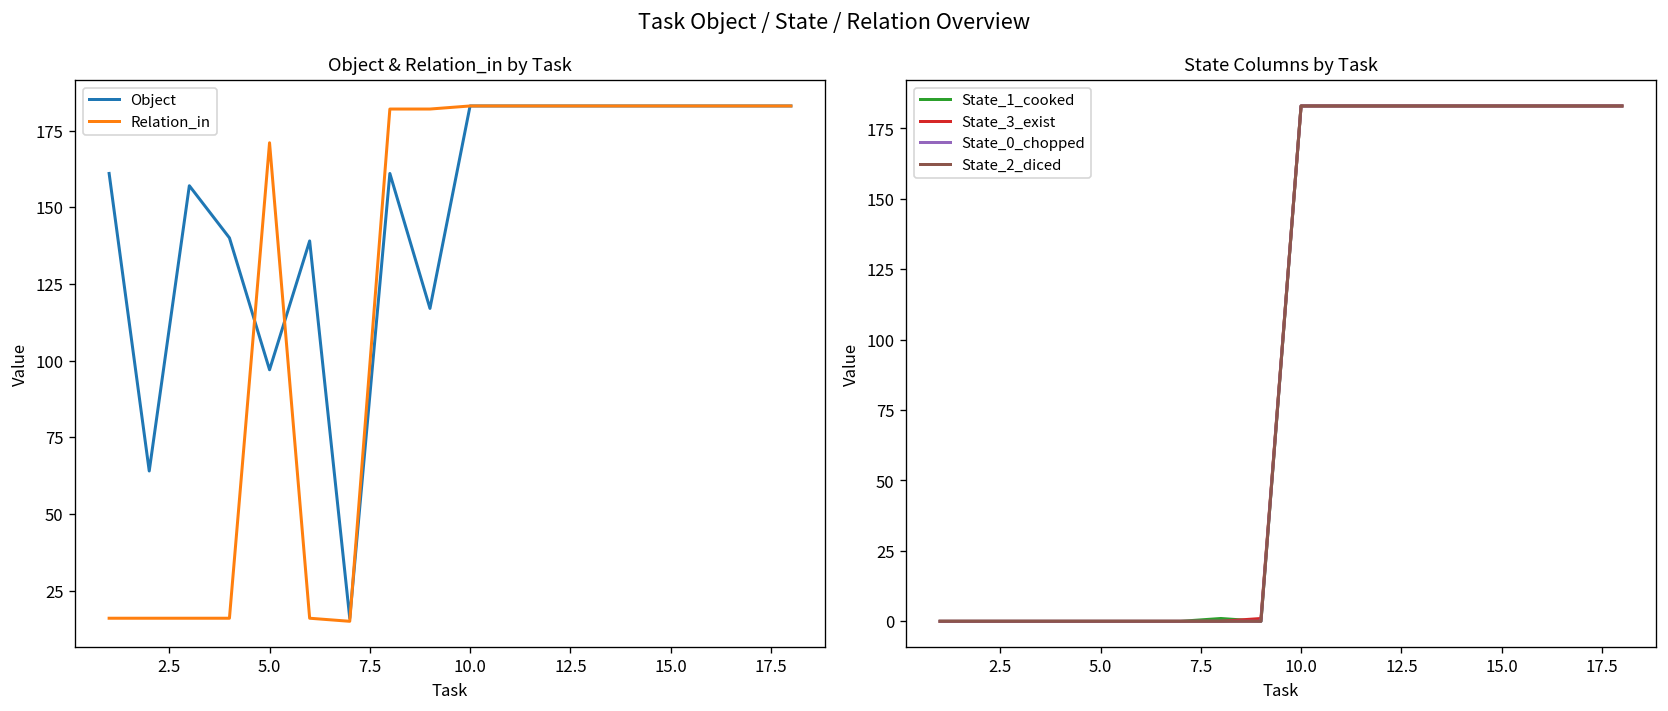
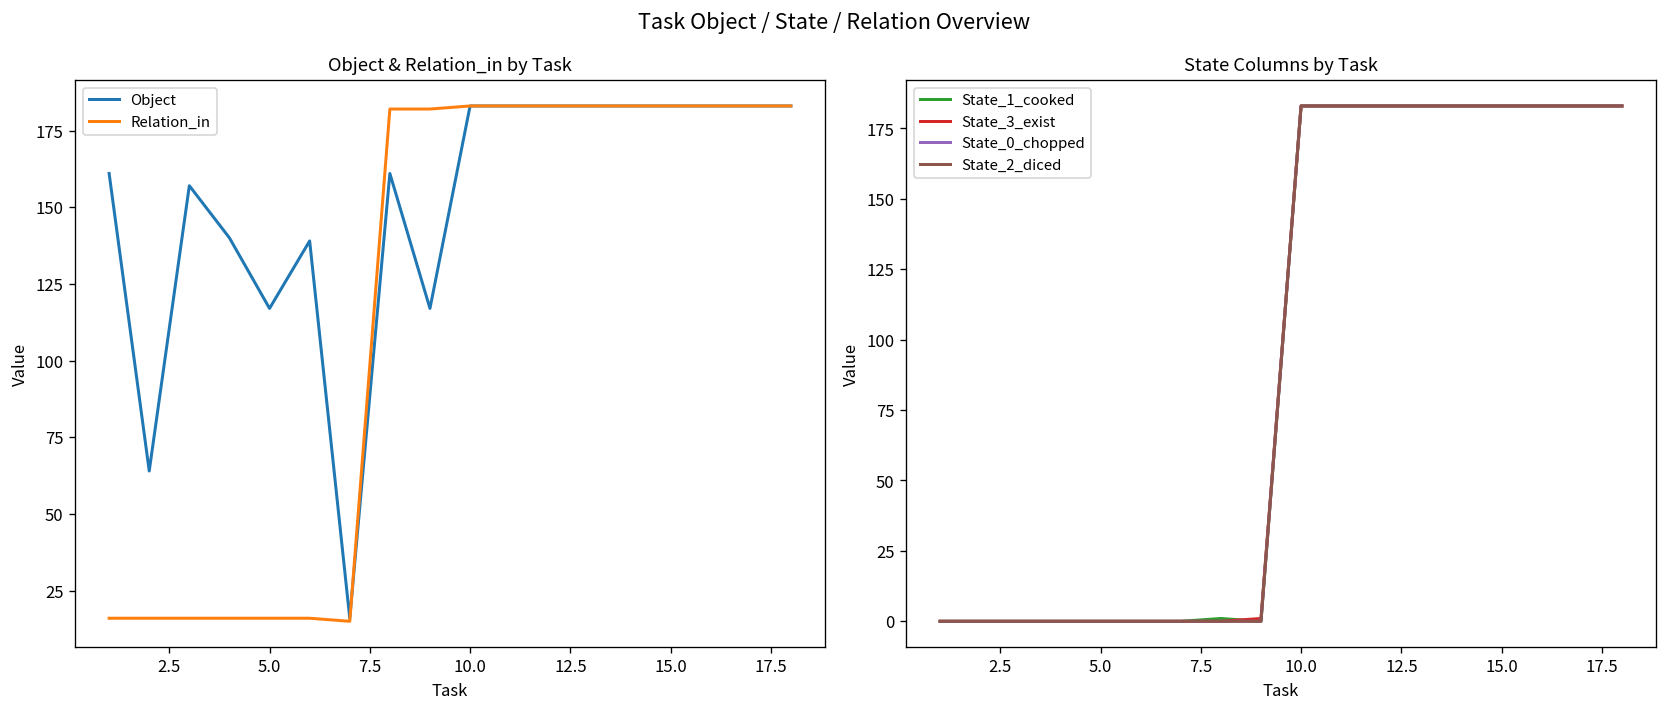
Object & Relation_in by Task, Object, 5.0: 97 -> 117
Object & Relation_in by Task, Relation_in, 5.0: 171 -> 16
